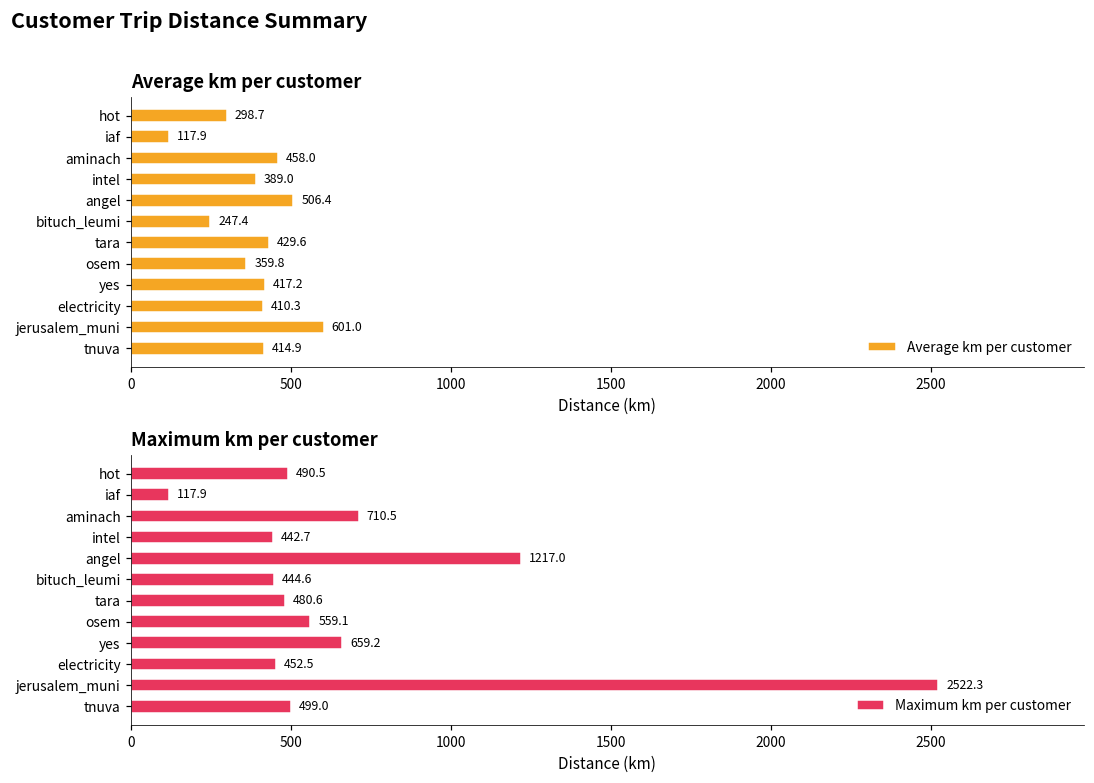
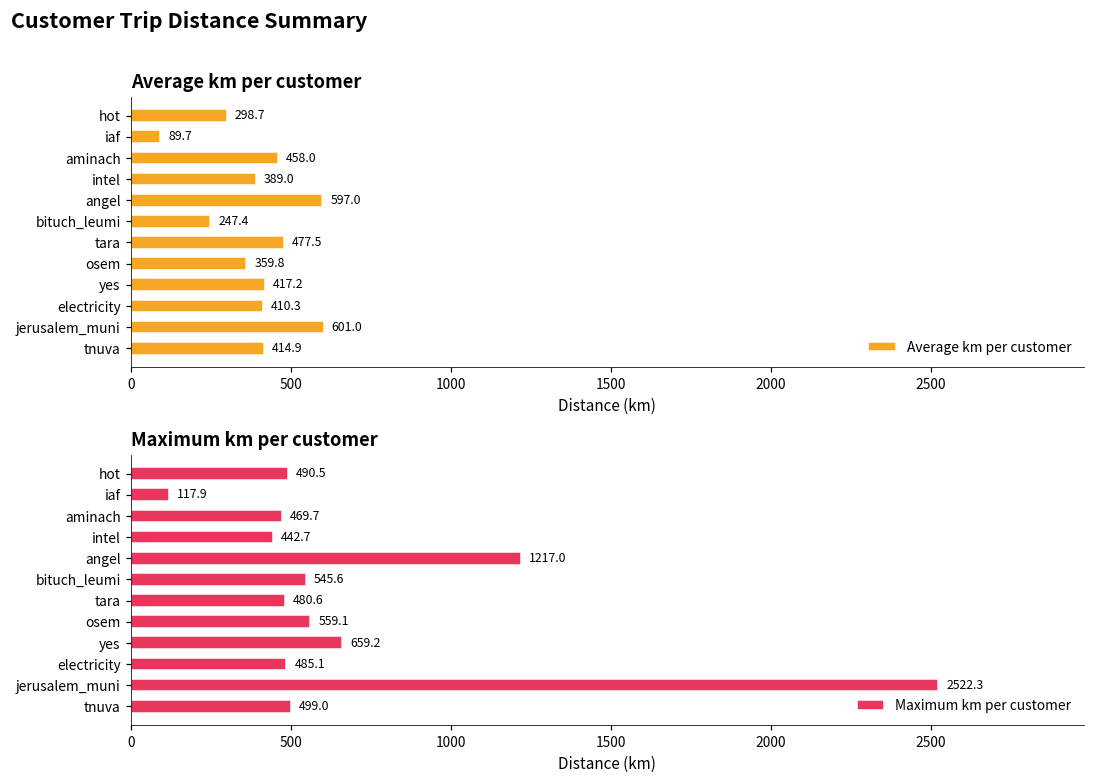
Average km per customer, iaf: 117.9 -> 89.7
Average km per customer, angel: 506.4 -> 597.0
Average km per customer, tara: 429.6 -> 477.5
Maximum km per customer, aminach: 710.5 -> 469.7
Maximum km per customer, bituch_leumi: 444.6 -> 545.6
Maximum km per customer, electricity: 452.5 -> 485.1
